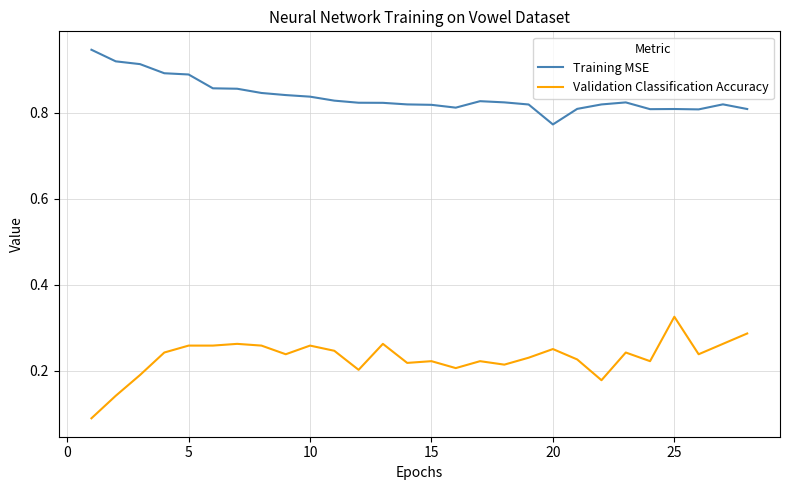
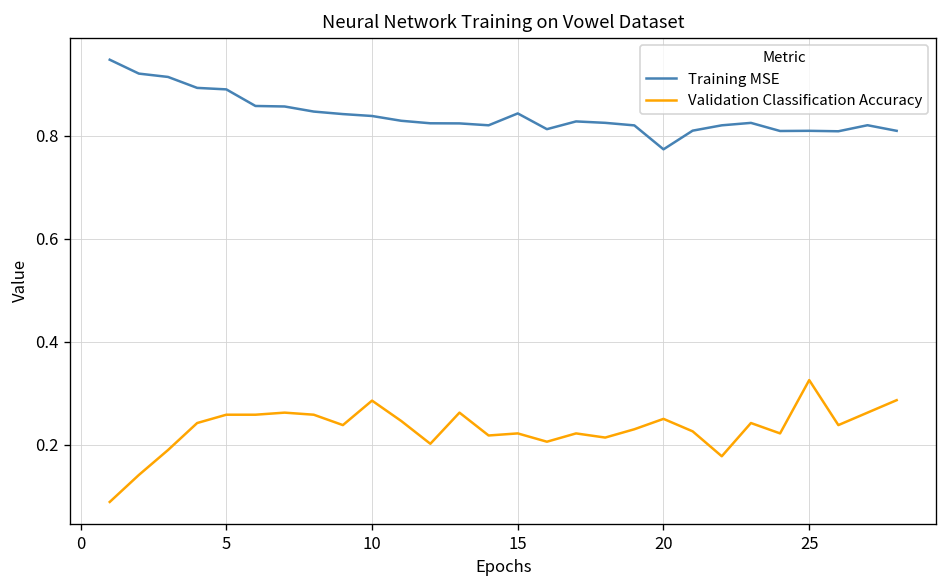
Validation Classification Accuracy, 10: 0.26 -> 0.29
Training MSE, 15: 0.82 -> 0.84
